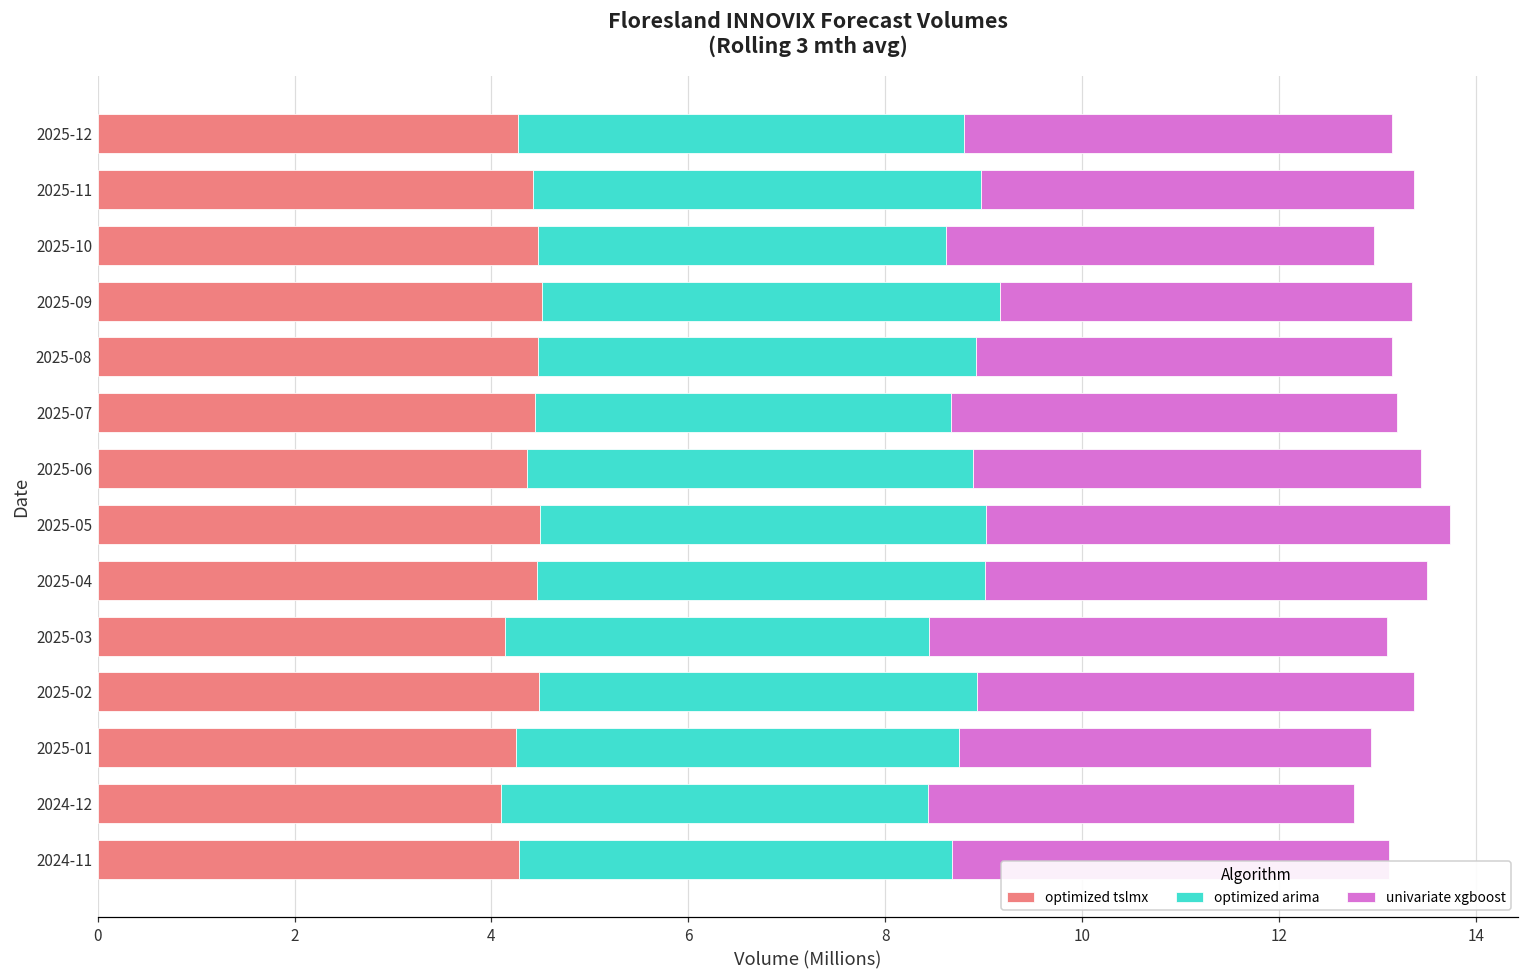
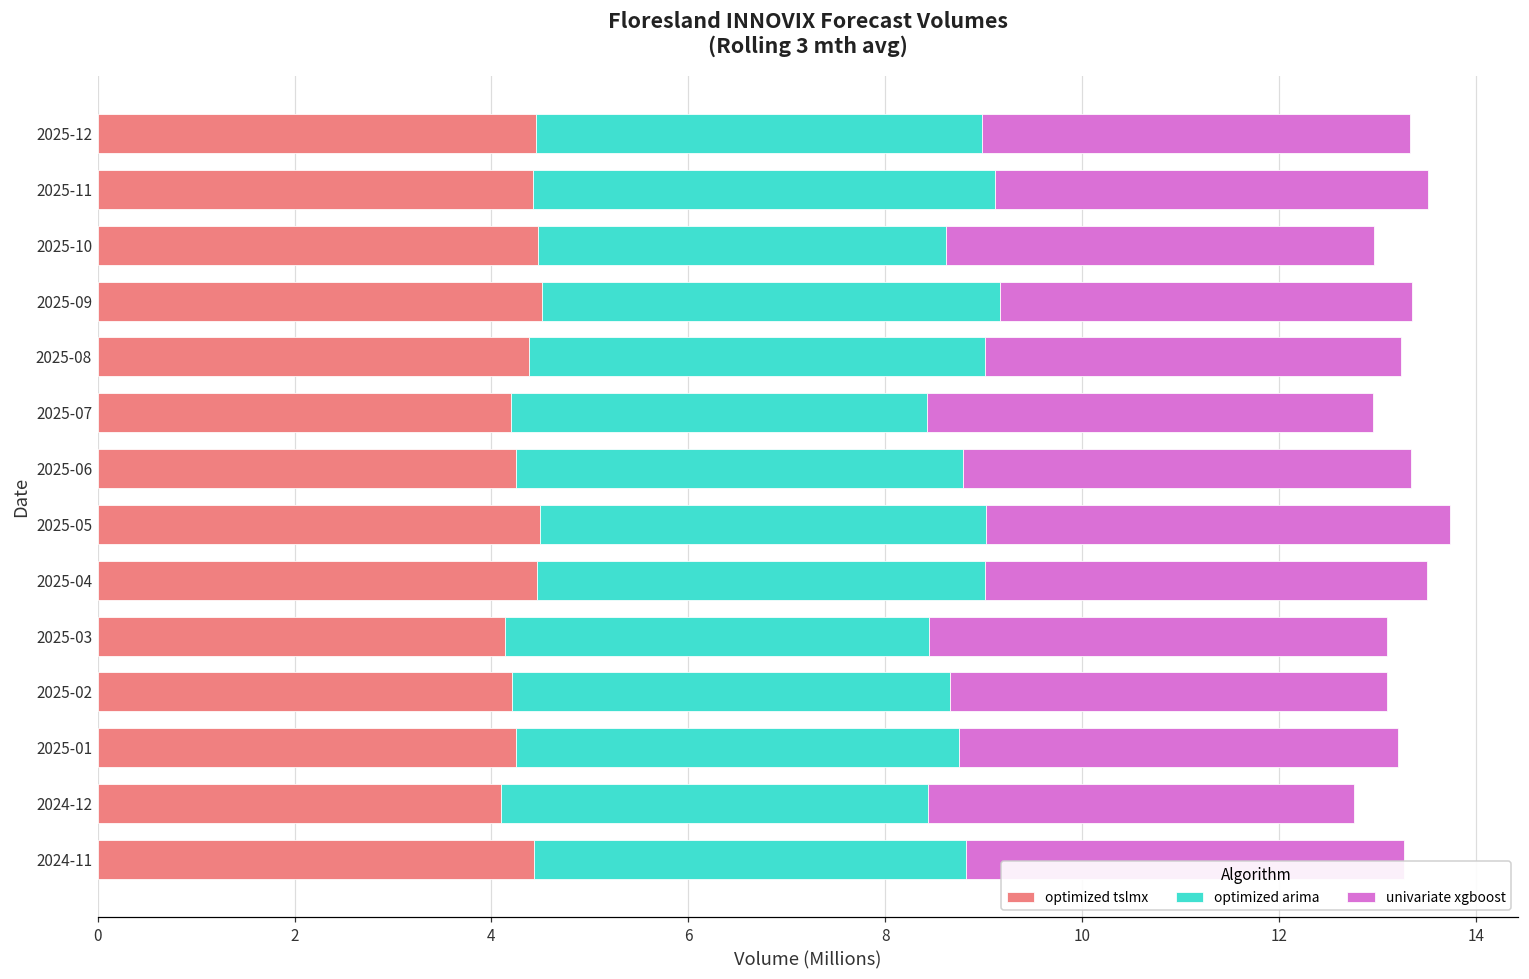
optimized tslmx, 2025-12: 4.3 -> 4.5
optimized arima, 2025-11: 4.5 -> 4.7
optimized tslmx, 2025-08: 4.5 -> 4.4
optimized arima, 2025-08: 4.5 -> 4.6
optimized tslmx, 2025-07: 4.4 -> 4.2
optimized tslmx, 2025-06: 4.4 -> 4.3
optimized tslmx, 2025-02: 4.5 -> 4.2
univariate xgboost, 2025-01: 4.2 -> 4.5
optimized tslmx, 2024-11: 4.3 -> 4.4
